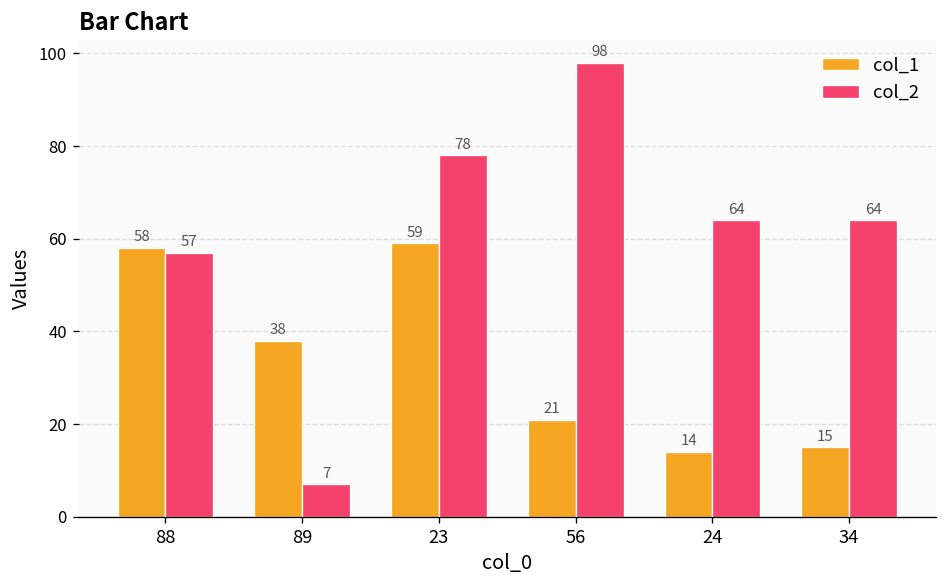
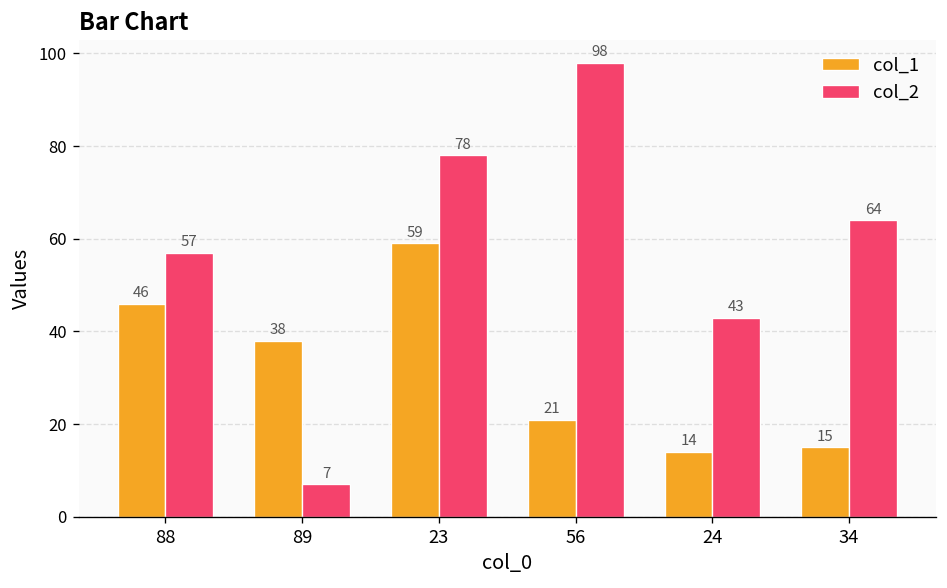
col_1, 88: 58 -> 46
col_2, 24: 64 -> 43
